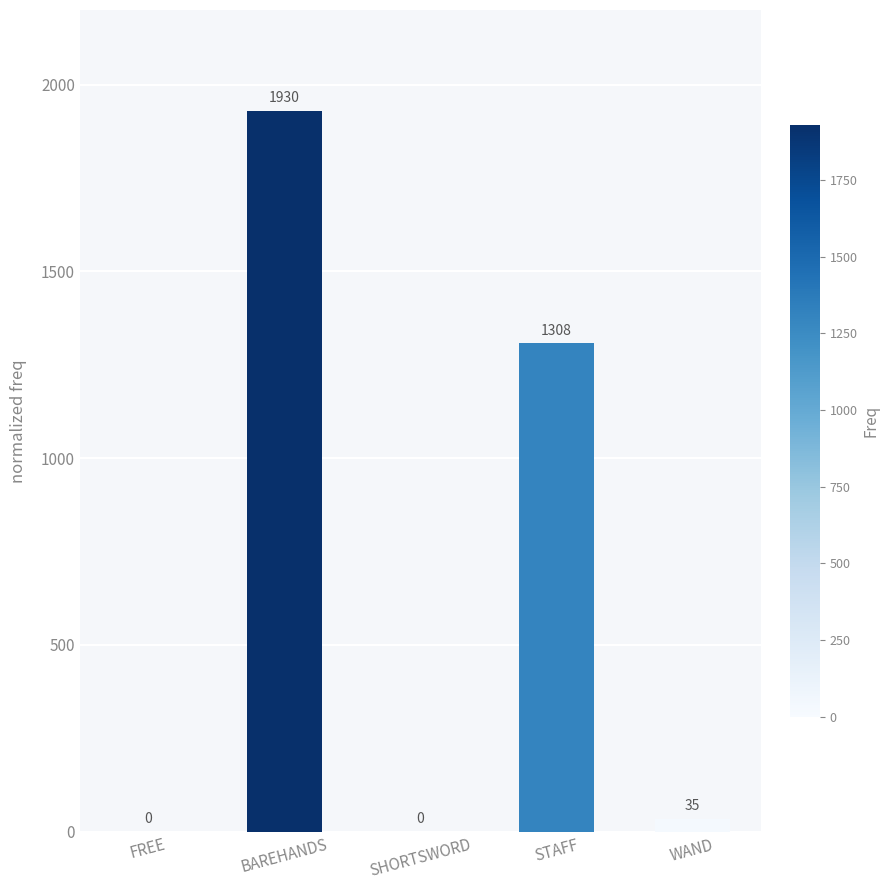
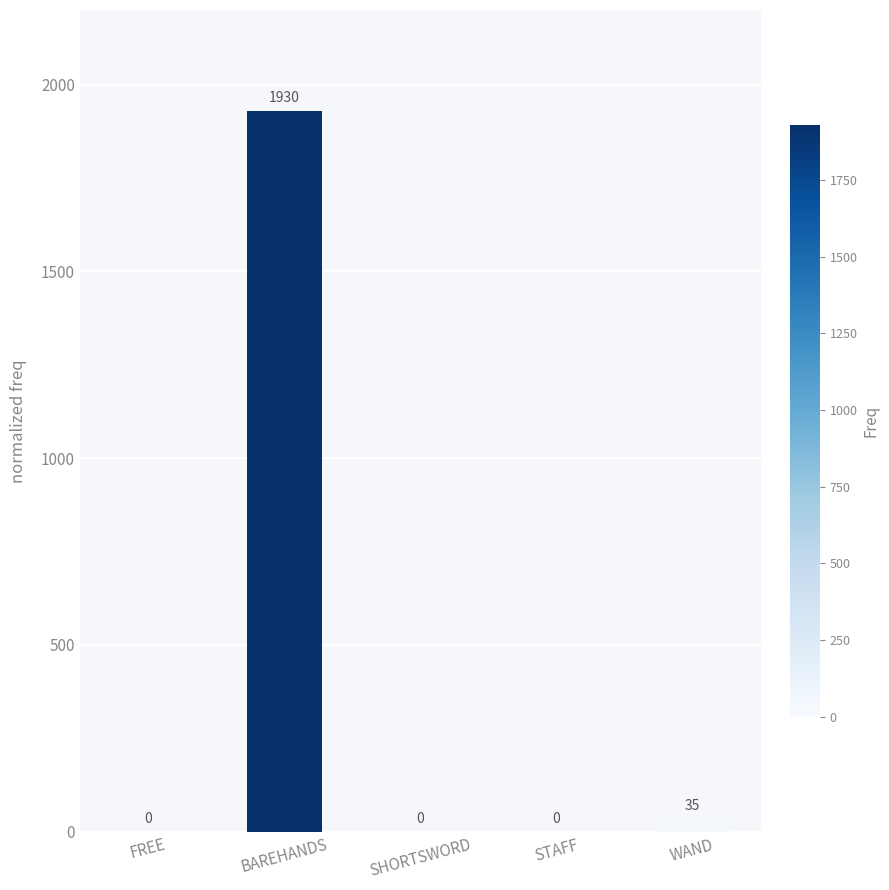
STAFF: 1308 -> 0
